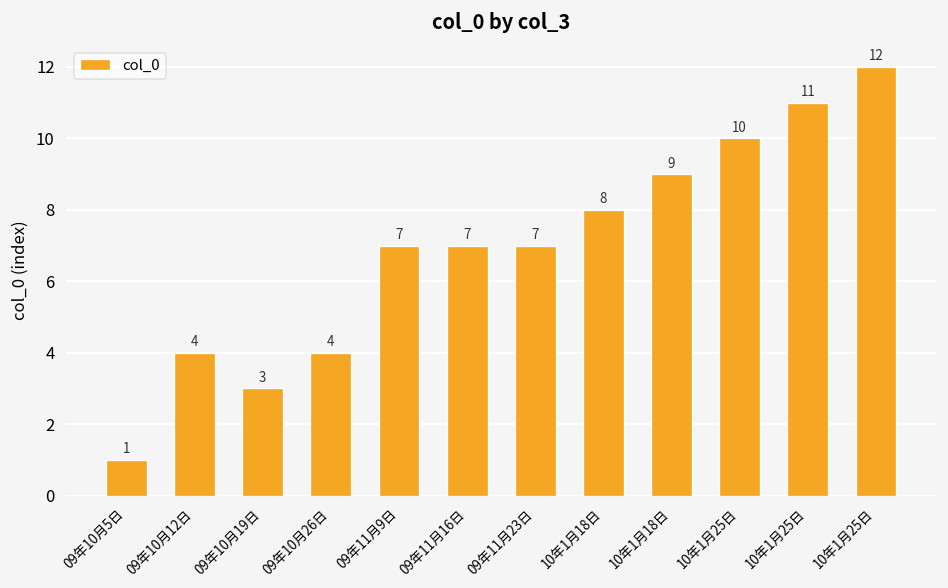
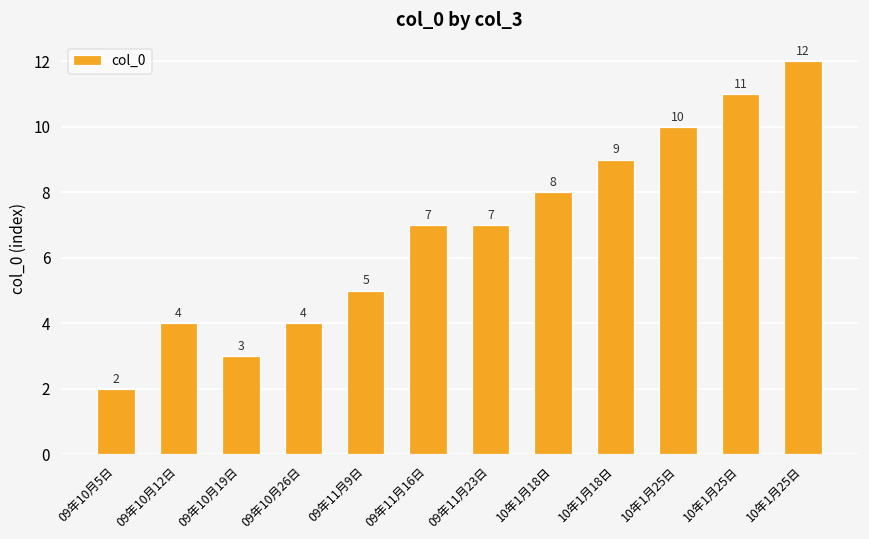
09年10月5日: 1 -> 2
09年11月9日: 7 -> 5
